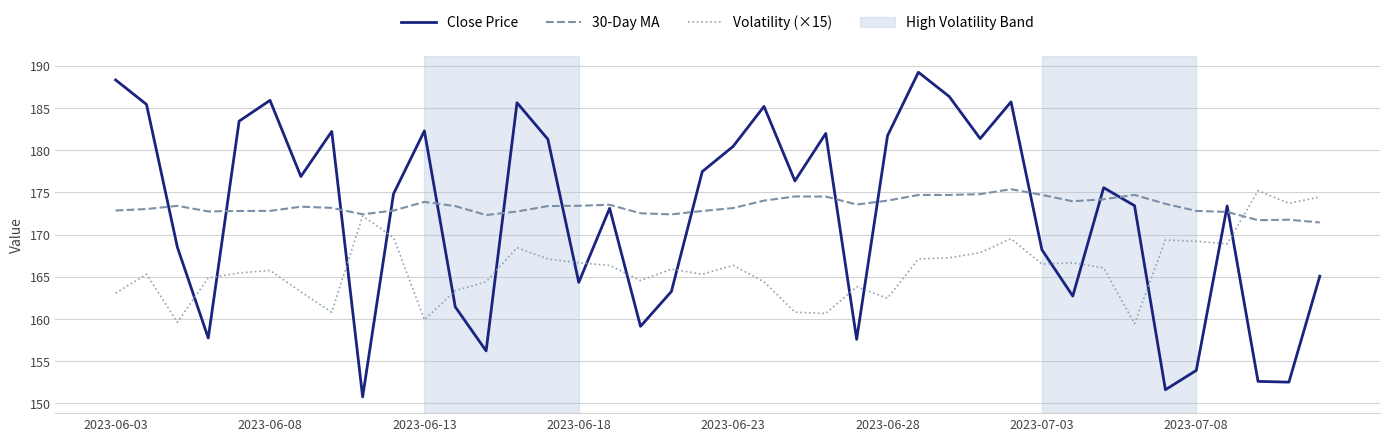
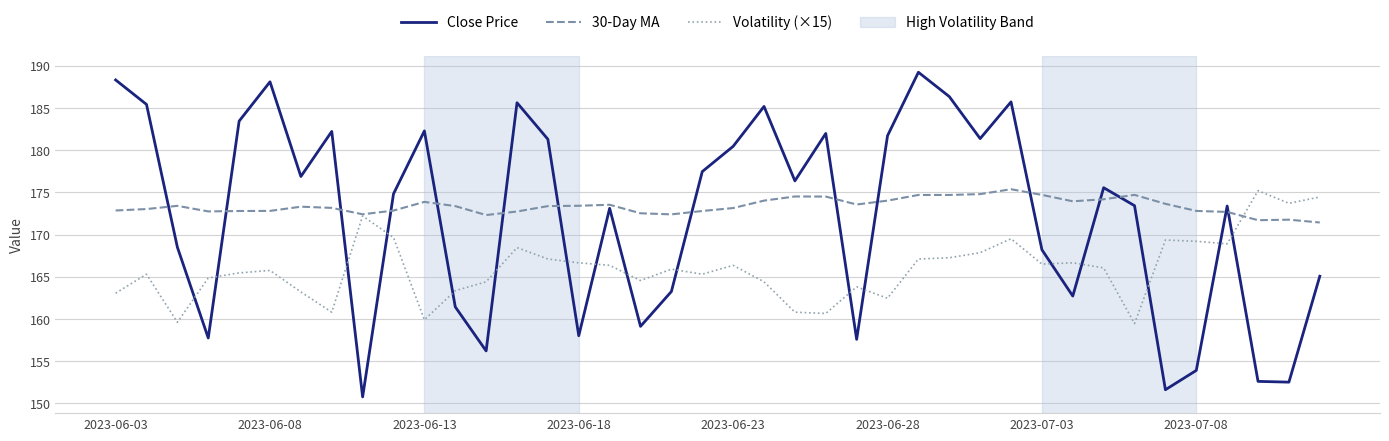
Close Price, 2023-06-08: 186 -> 188
Close Price, 2023-06-18: 164 -> 158
